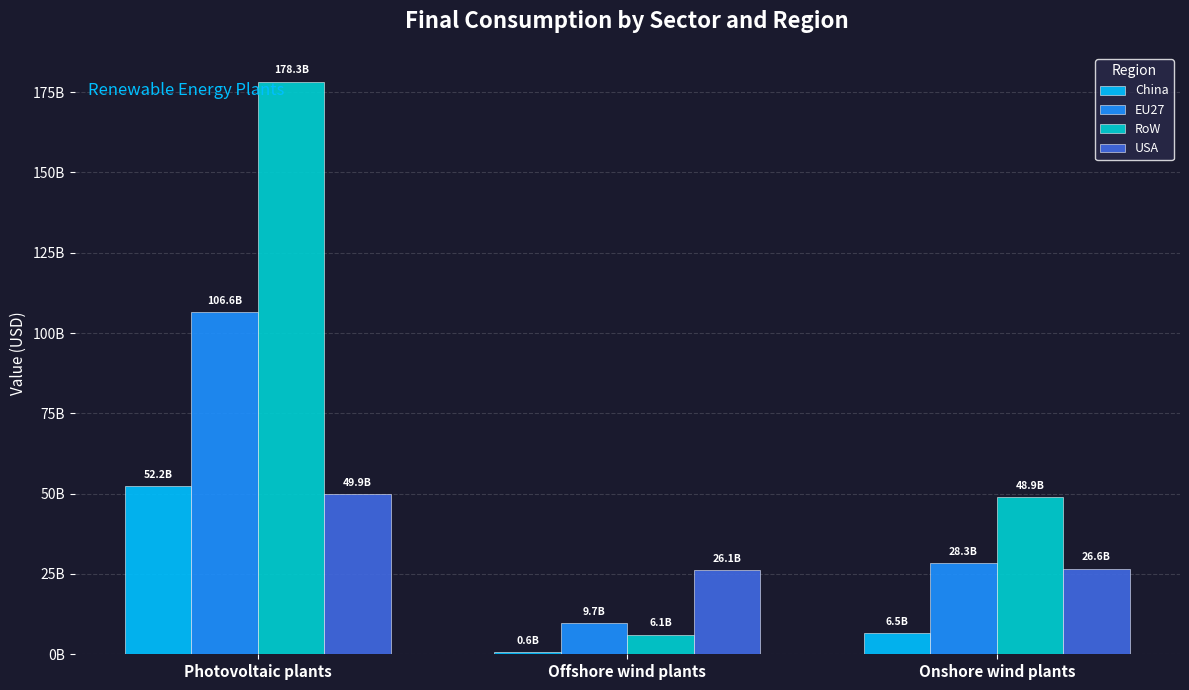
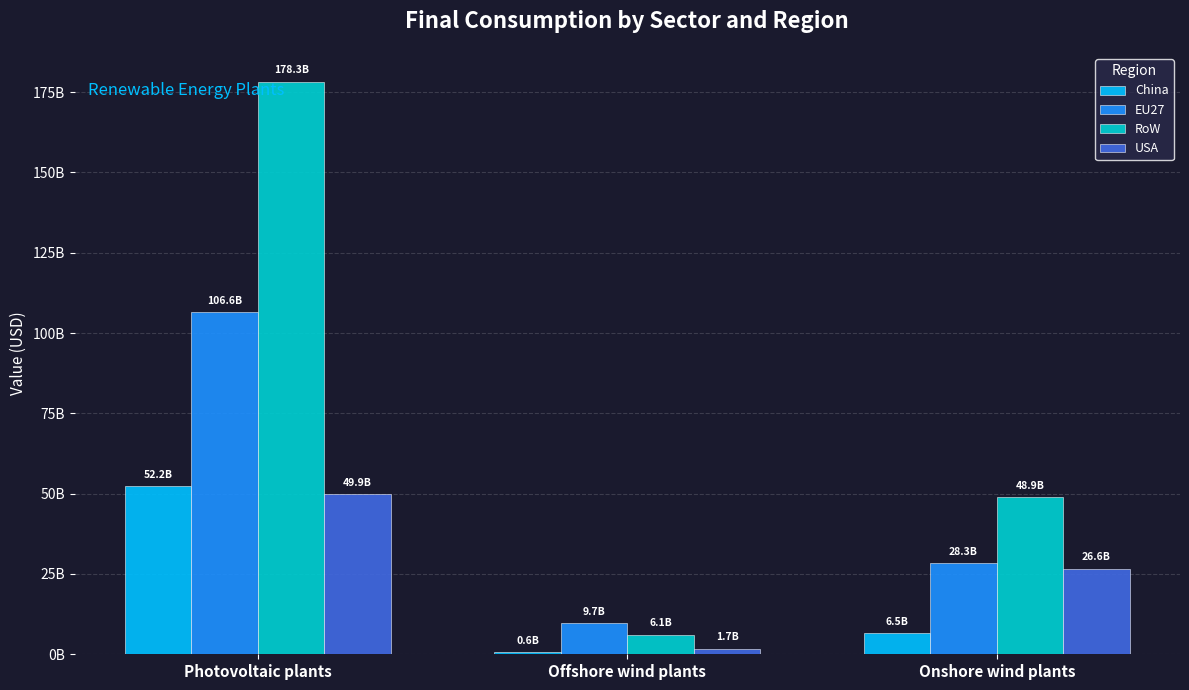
USA, Offshore wind plants: 26.1B -> 1.7B
